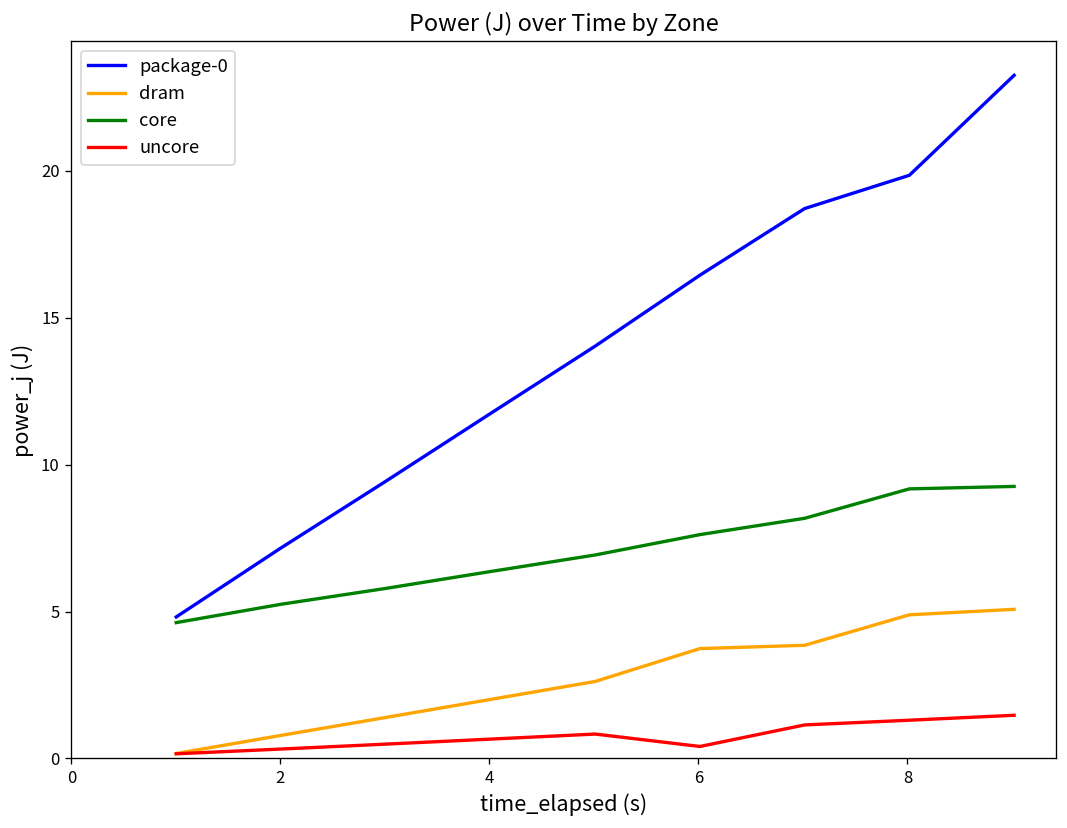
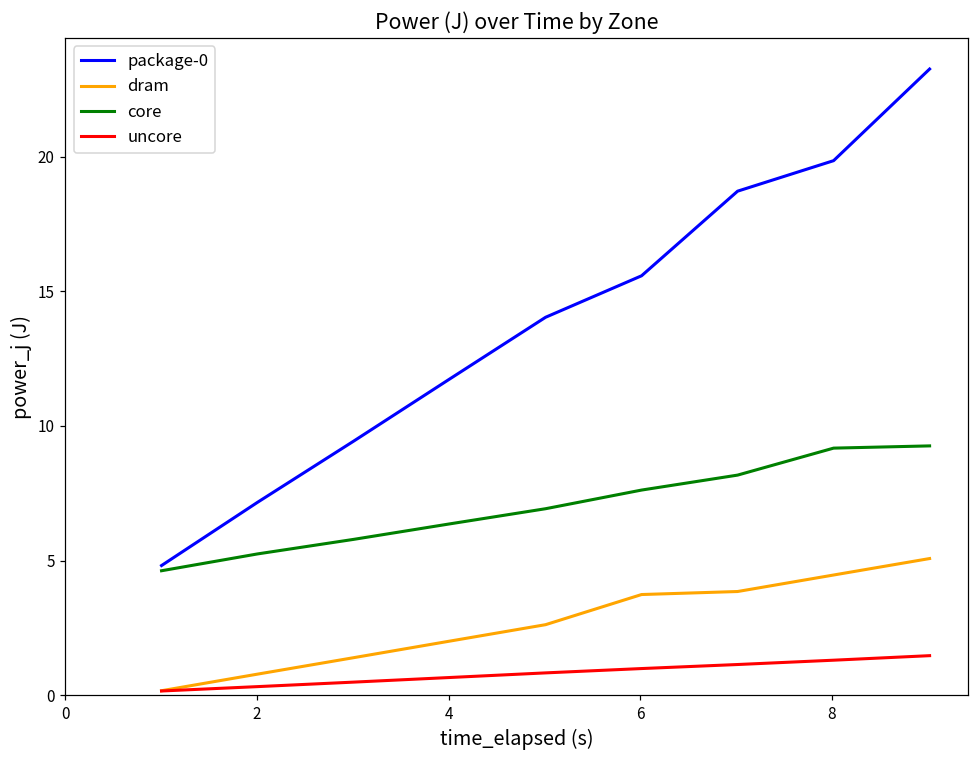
package-0, 6: 16.4 -> 15.6
uncore, 6: 0.4 -> 1.0
dram, 8: 4.9 -> 4.5
